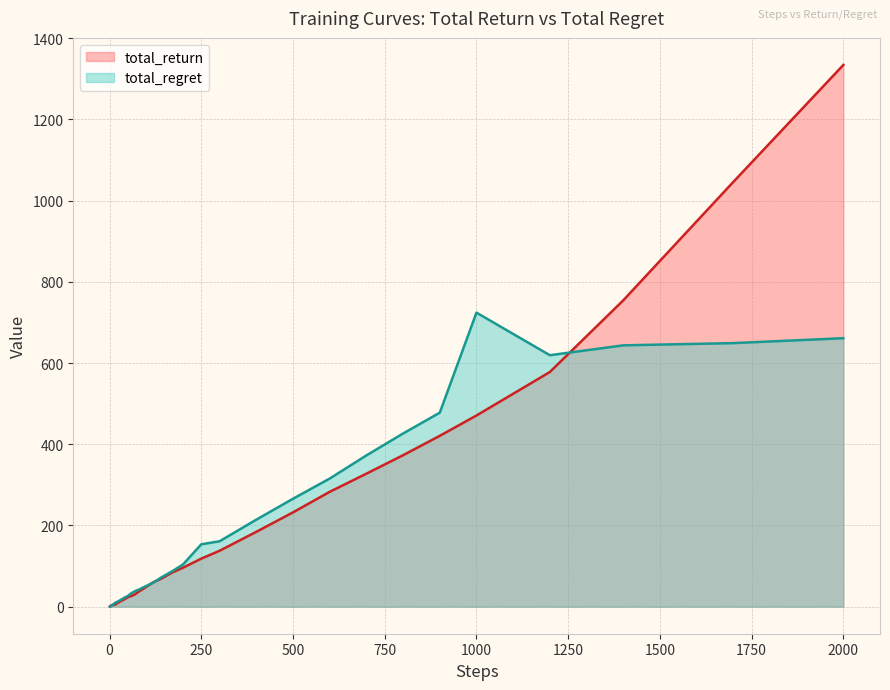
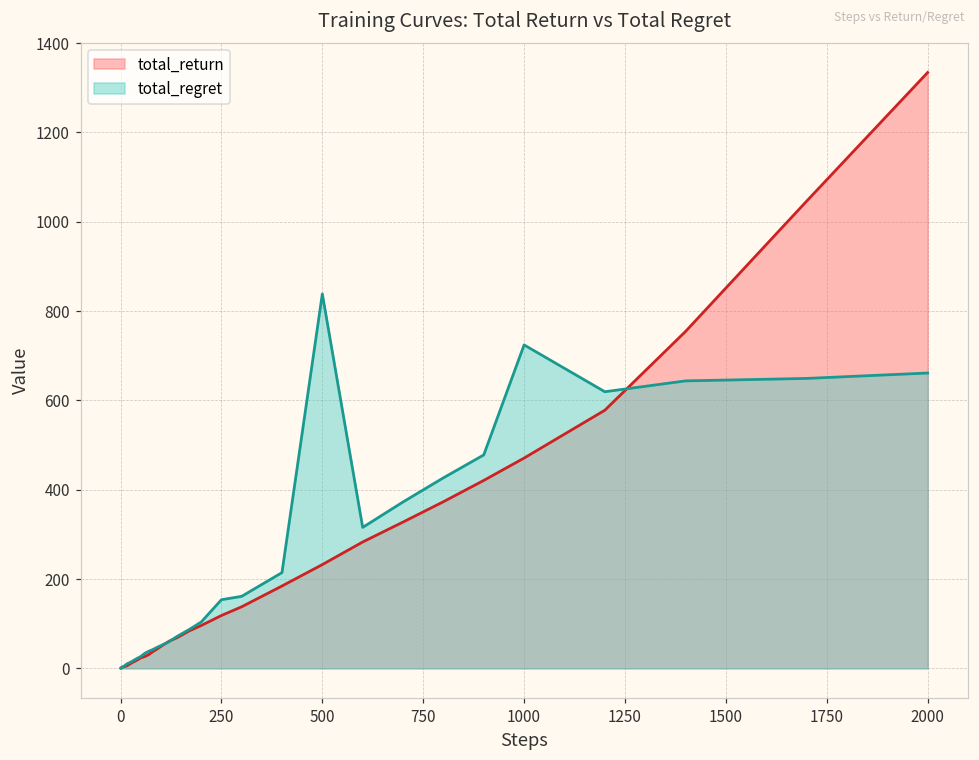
total_regret, 500: 270 -> 840
